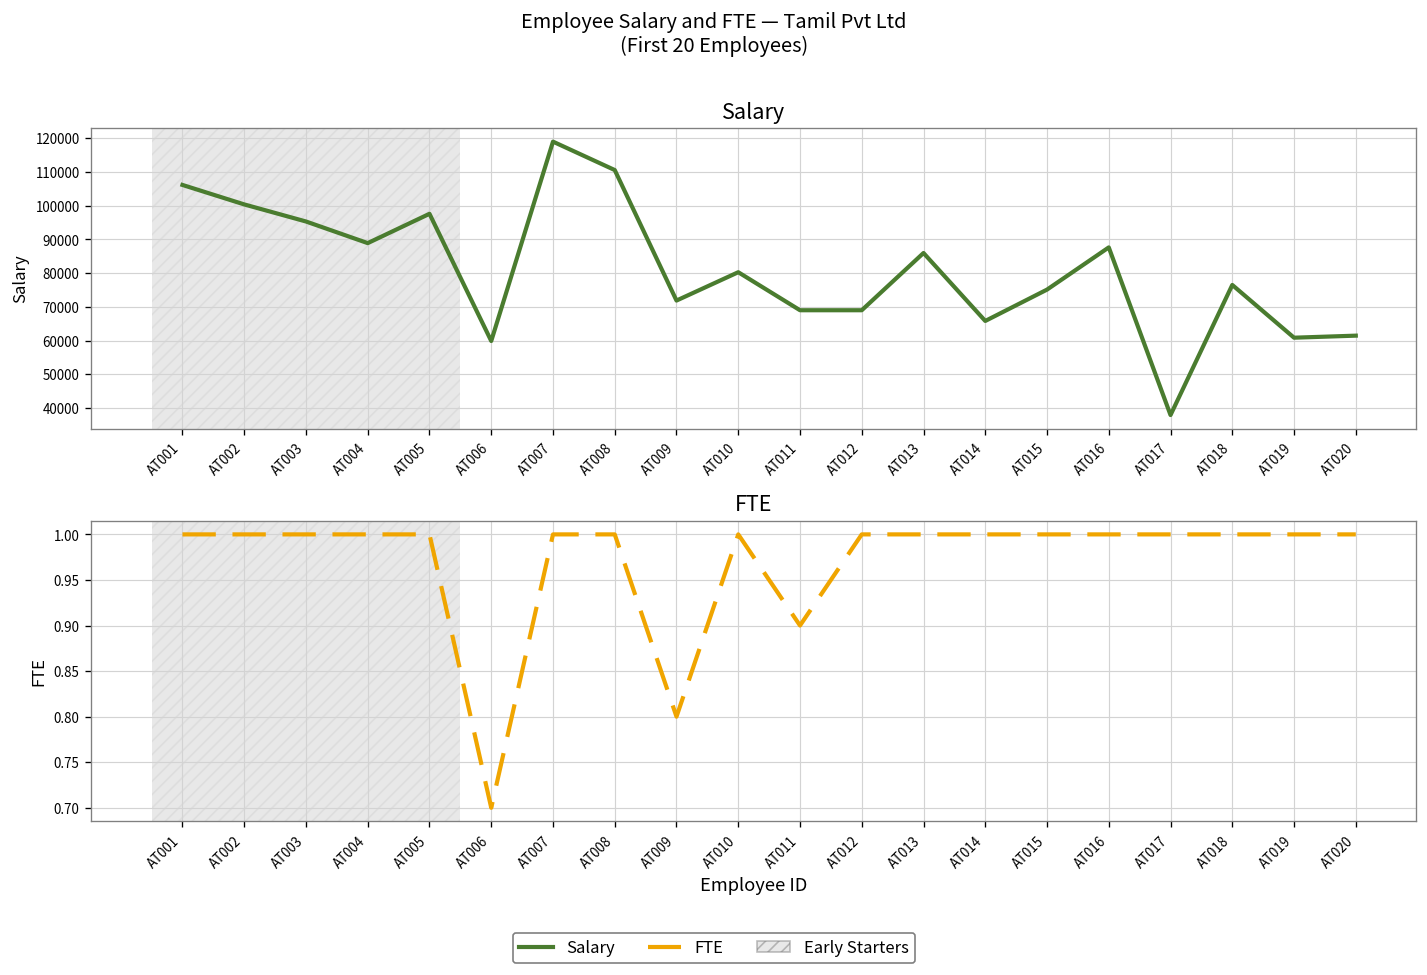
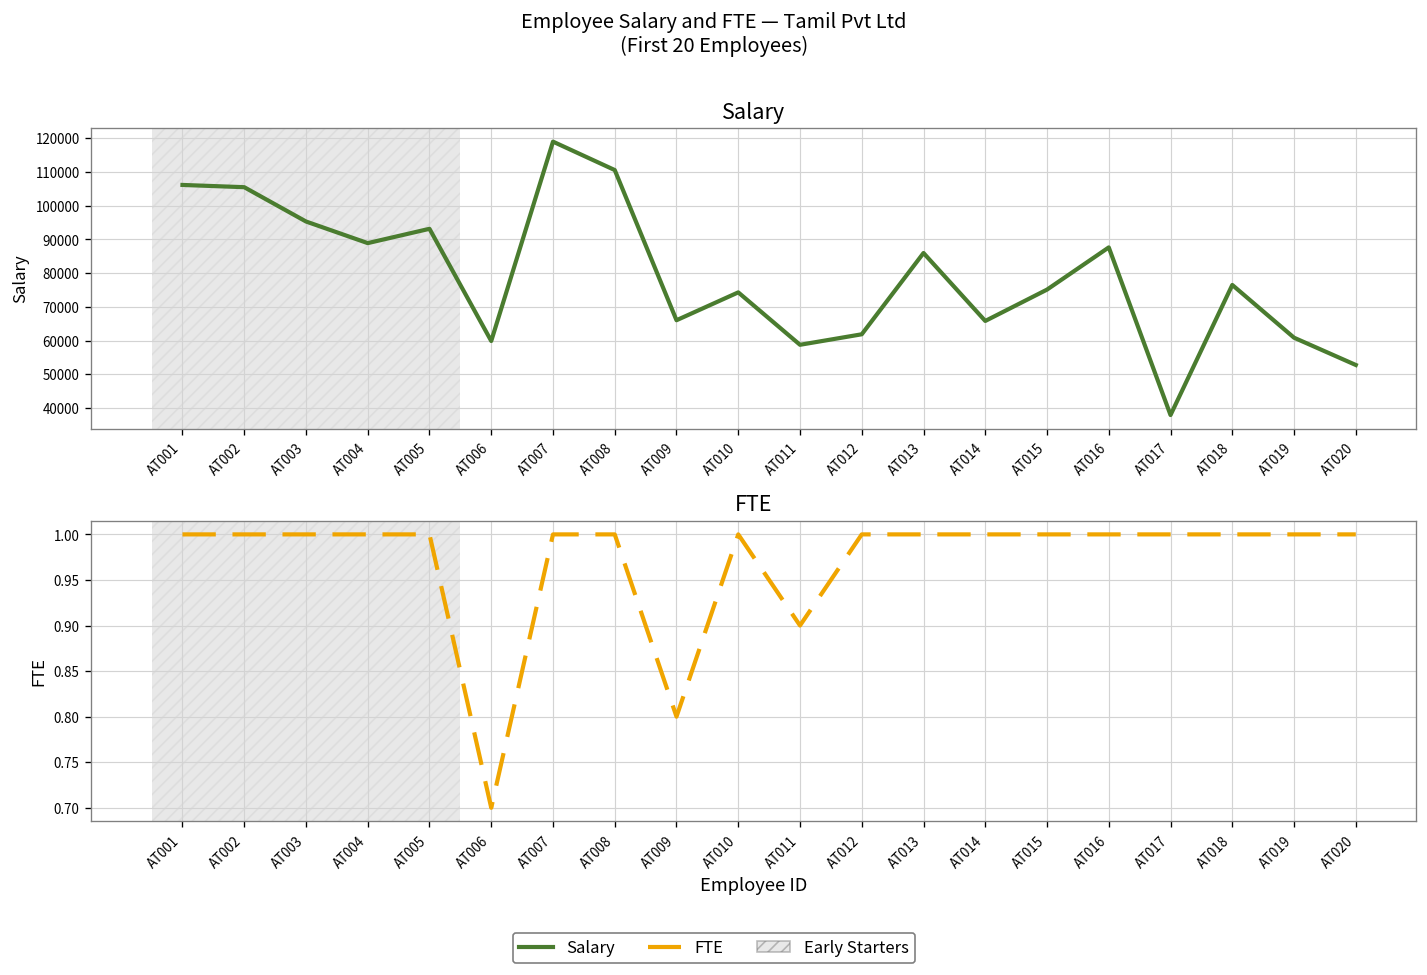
Salary, AT002: 100000 -> 105000
Salary, AT005: 98000 -> 93000
Salary, AT009: 72000 -> 66000
Salary, AT010: 80000 -> 74000
Salary, AT011: 69000 -> 59000
Salary, AT012: 69000 -> 62000
Salary, AT020: 61000 -> 53000
